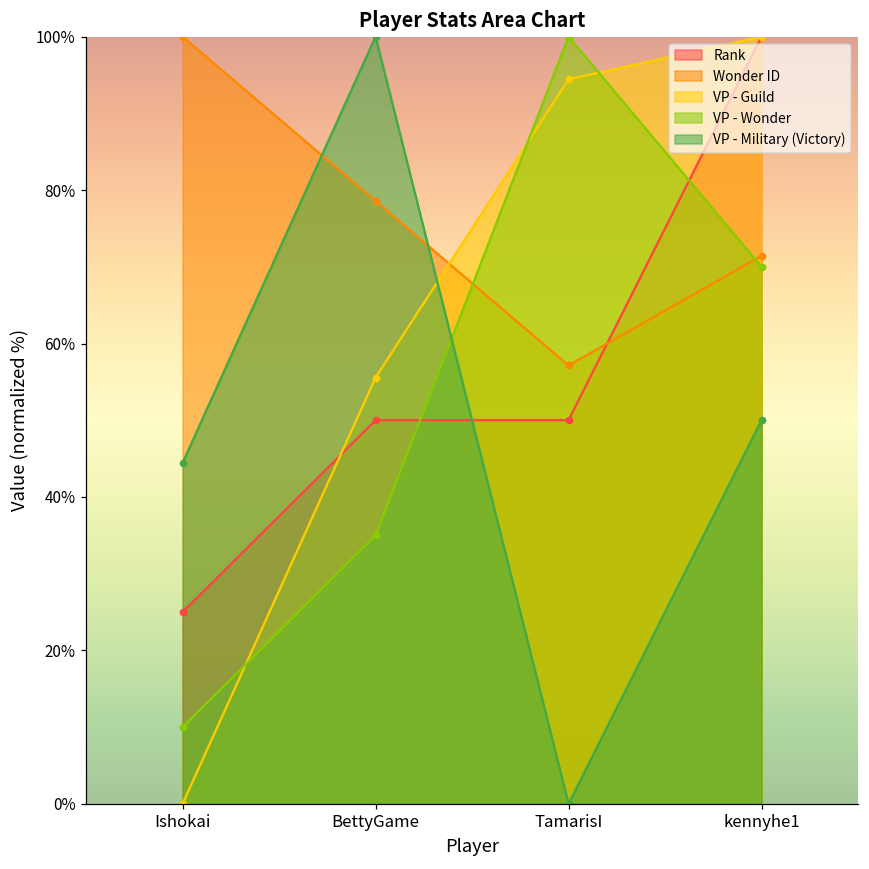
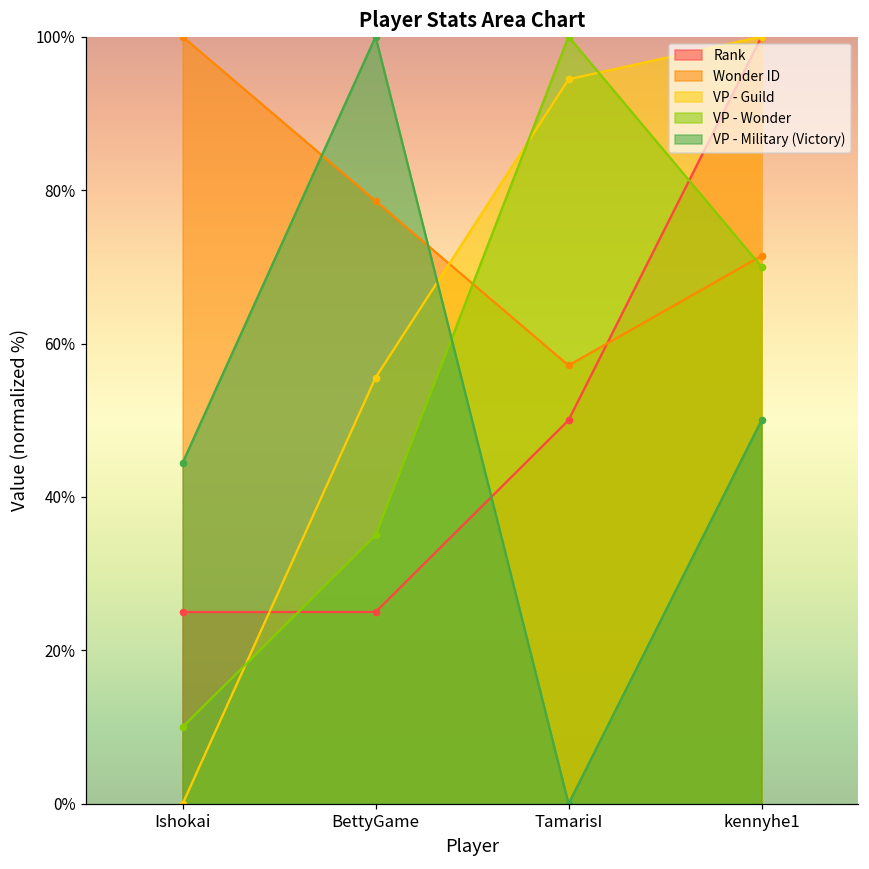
Rank, BettyGame: 50% -> 25%
